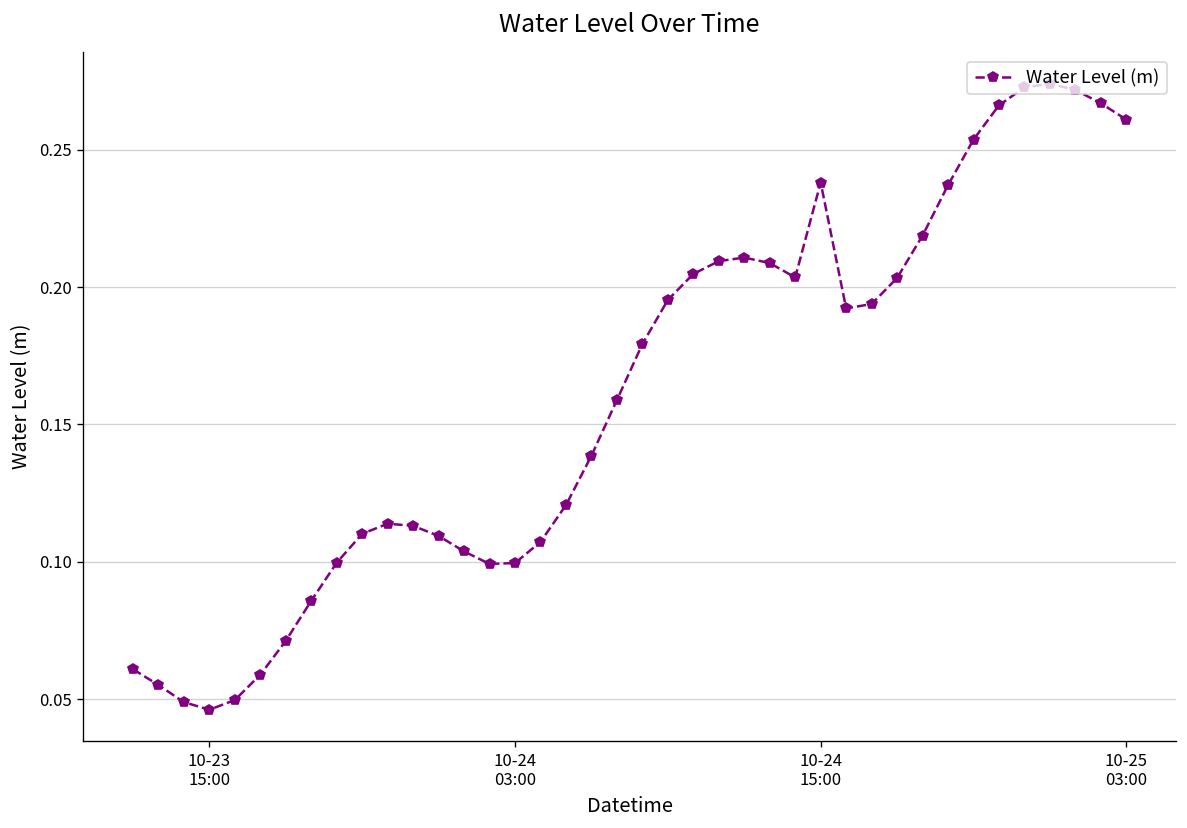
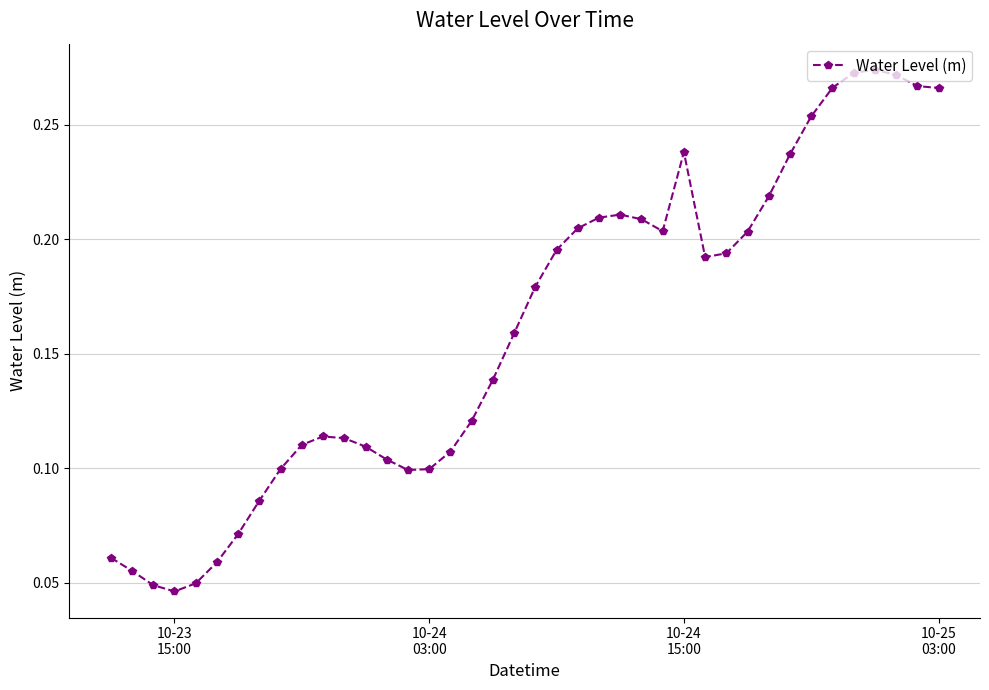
10-25 03:00: 0.261 -> 0.266
